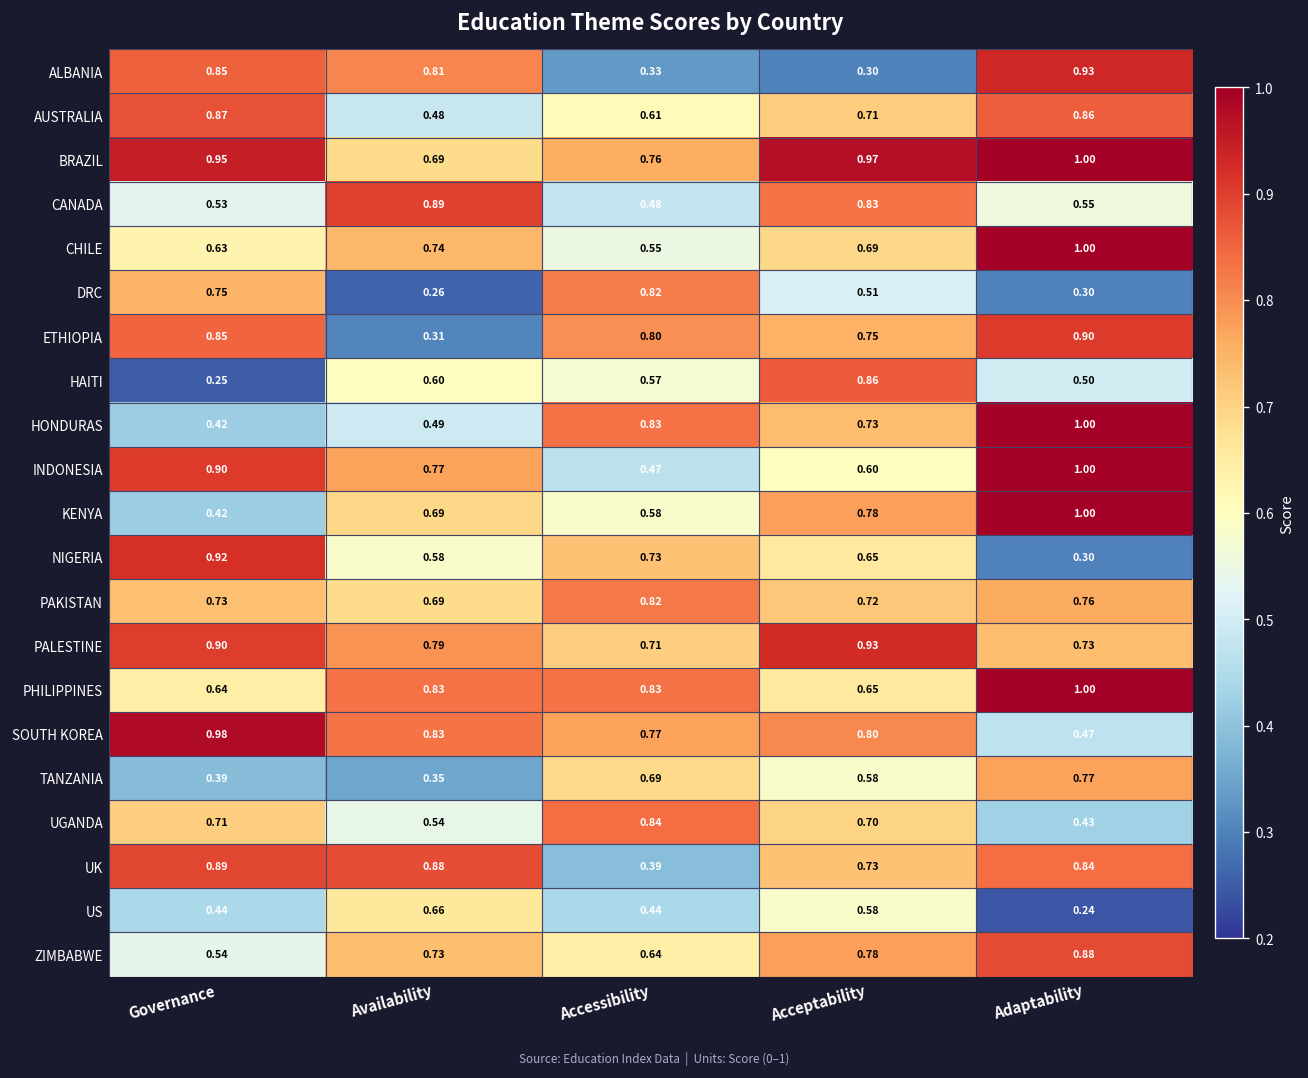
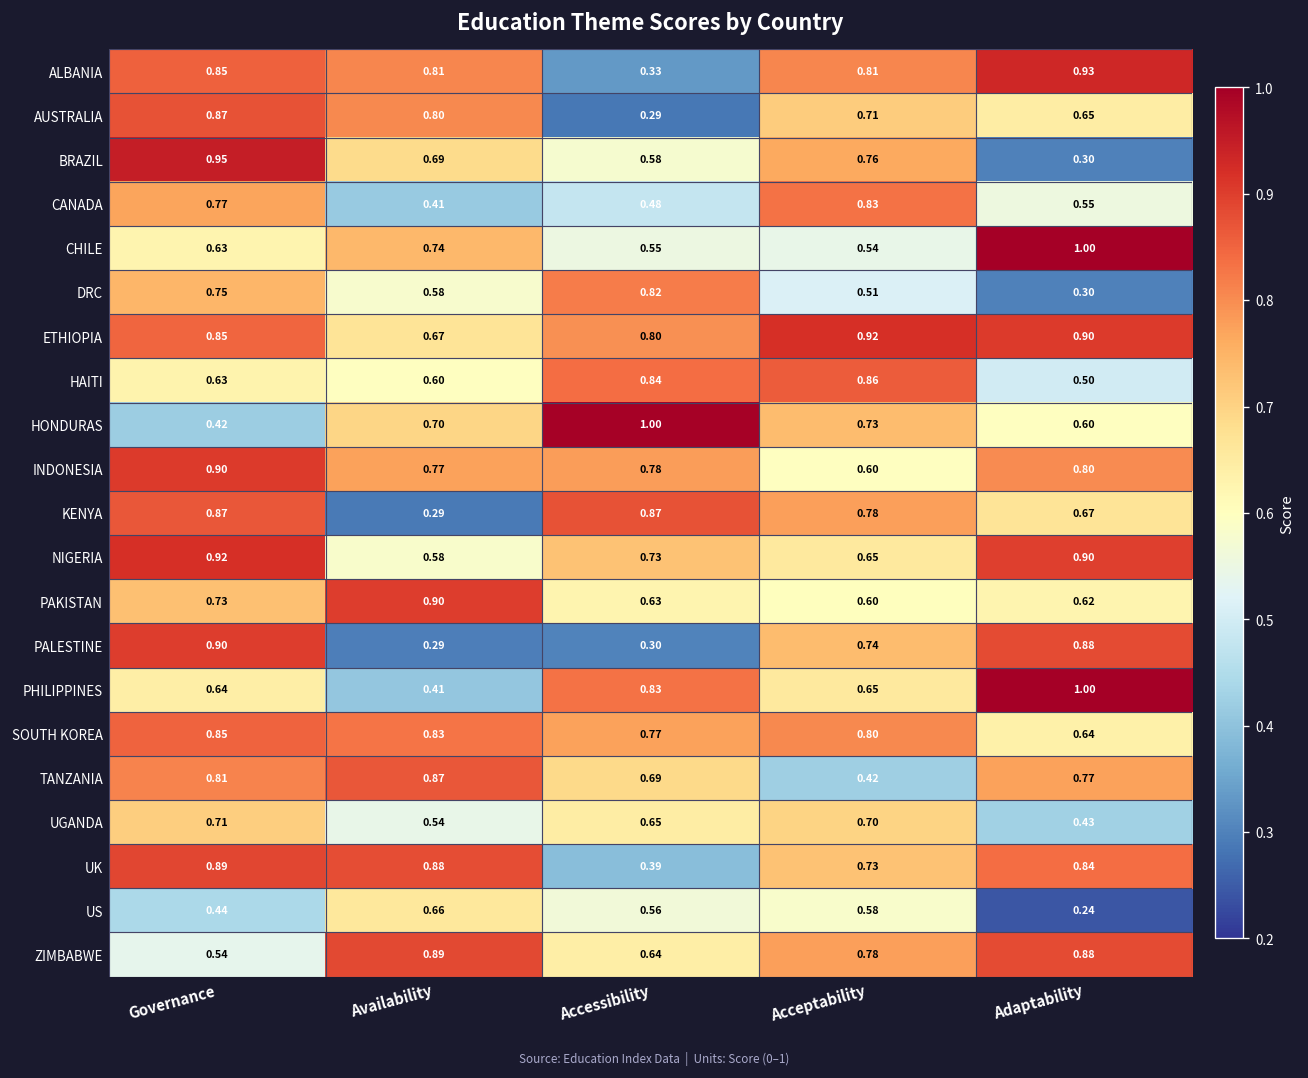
ALBANIA, Acceptability: 0.30 -> 0.81
AUSTRALIA, Availability: 0.48 -> 0.80
AUSTRALIA, Accessibility: 0.61 -> 0.29
AUSTRALIA, Adaptability: 0.86 -> 0.65
BRAZIL, Accessibility: 0.76 -> 0.58
BRAZIL, Acceptability: 0.97 -> 0.76
BRAZIL, Adaptability: 1.00 -> 0.30
CANADA, Governance: 0.53 -> 0.77
CANADA, Availability: 0.89 -> 0.41
CHILE, Acceptability: 0.69 -> 0.54
DRC, Availability: 0.26 -> 0.58
ETHIOPIA, Availability: 0.31 -> 0.67
ETHIOPIA, Acceptability: 0.75 -> 0.92
HAITI, Governance: 0.25 -> 0.63
HAITI, Accessibility: 0.57 -> 0.84
HONDURAS, Availability: 0.49 -> 0.70
HONDURAS, Accessibility: 0.83 -> 1.00
HONDURAS, Adaptability: 1.00 -> 0.60
INDONESIA, Accessibility: 0.47 -> 0.78
INDONESIA, Adaptability: 1.00 -> 0.80
KENYA, Governance: 0.42 -> 0.87
KENYA, Availability: 0.69 -> 0.29
KENYA, Accessibility: 0.58 -> 0.87
KENYA, Adaptability: 1.00 -> 0.67
NIGERIA, Adaptability: 0.30 -> 0.90
PAKISTAN, Availability: 0.69 -> 0.90
PAKISTAN, Accessibility: 0.82 -> 0.63
PAKISTAN, Acceptability: 0.72 -> 0.60
PAKISTAN, Adaptability: 0.76 -> 0.62
PALESTINE, Availability: 0.79 -> 0.29
PALESTINE, Accessibility: 0.71 -> 0.30
PALESTINE, Acceptability: 0.93 -> 0.74
PALESTINE, Adaptability: 0.73 -> 0.88
PHILIPPINES, Availability: 0.83 -> 0.41
SOUTH KOREA, Governance: 0.98 -> 0.85
SOUTH KOREA, Adaptability: 0.47 -> 0.64
TANZANIA, Governance: 0.39 -> 0.81
TANZANIA, Availability: 0.35 -> 0.87
TANZANIA, Acceptability: 0.58 -> 0.42
UGANDA, Accessibility: 0.84 -> 0.65
US, Accessibility: 0.44 -> 0.56
ZIMBABWE, Availability: 0.73 -> 0.89
